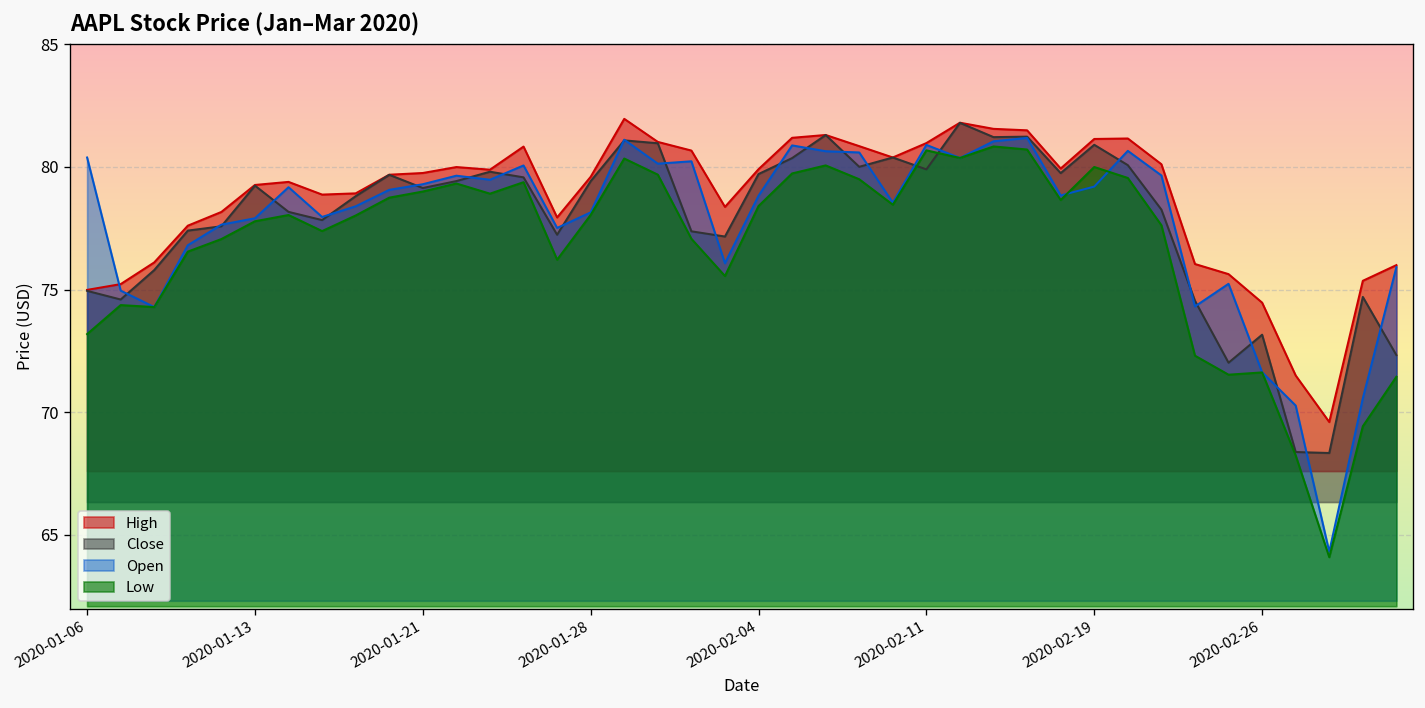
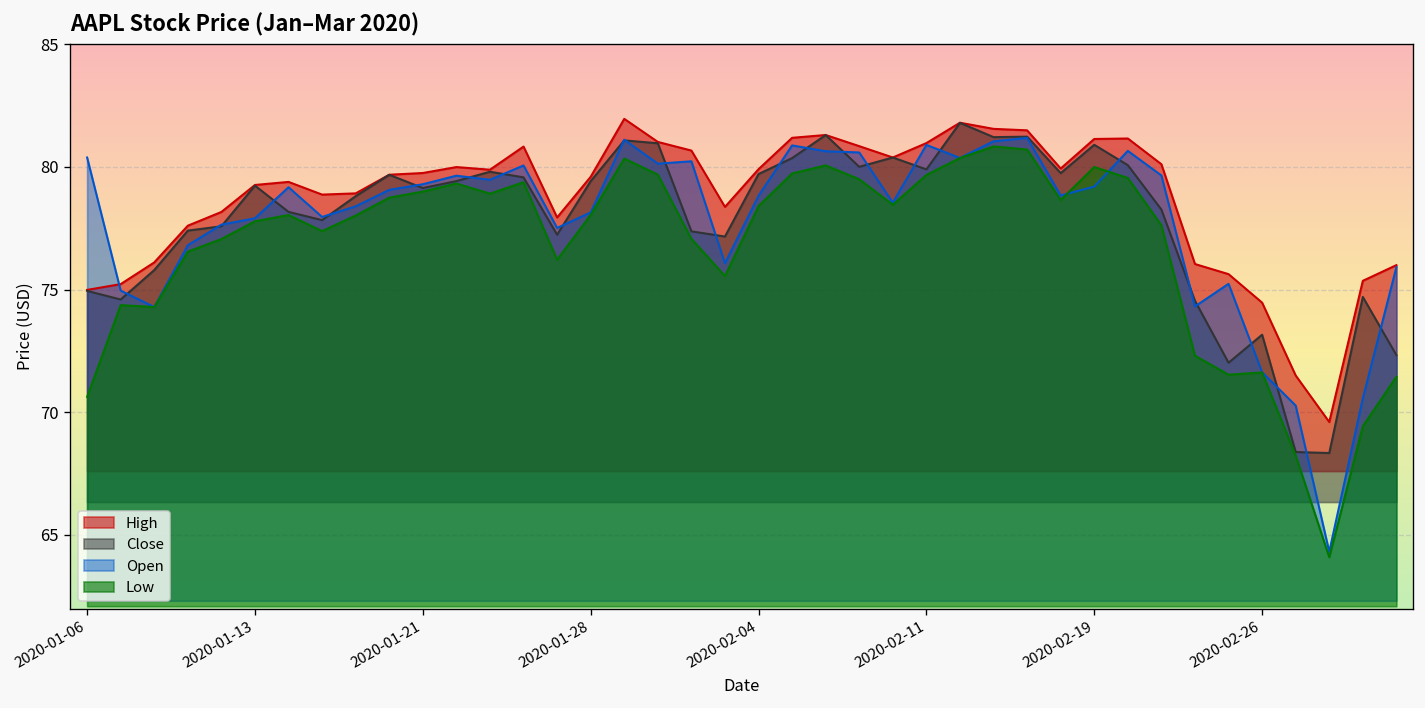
Low, 2020-01-06: 73.2 -> 70.6
Low, 2020-02-11: 80.7 -> 79.7
